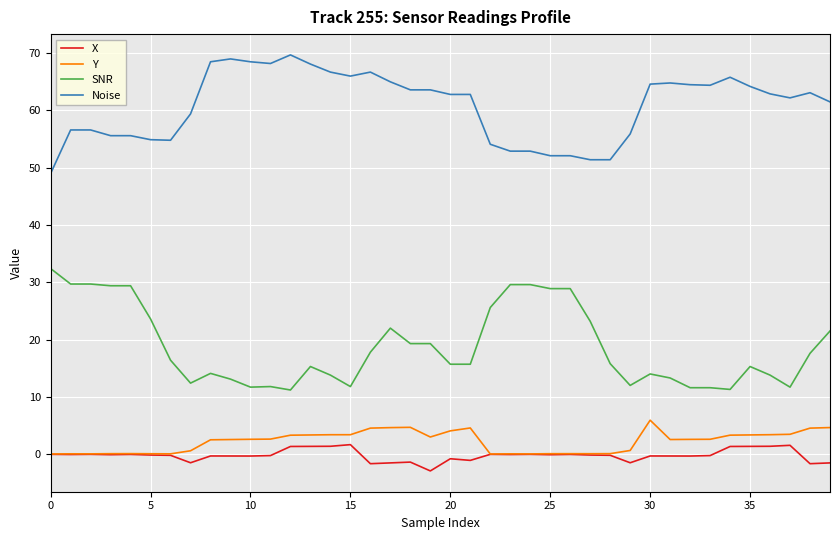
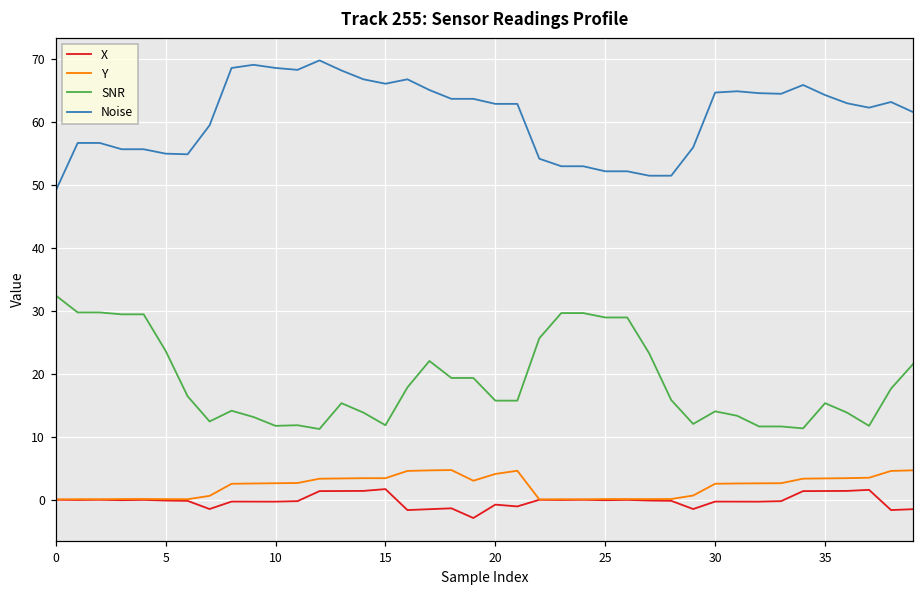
Y, 30: 6 -> 3
